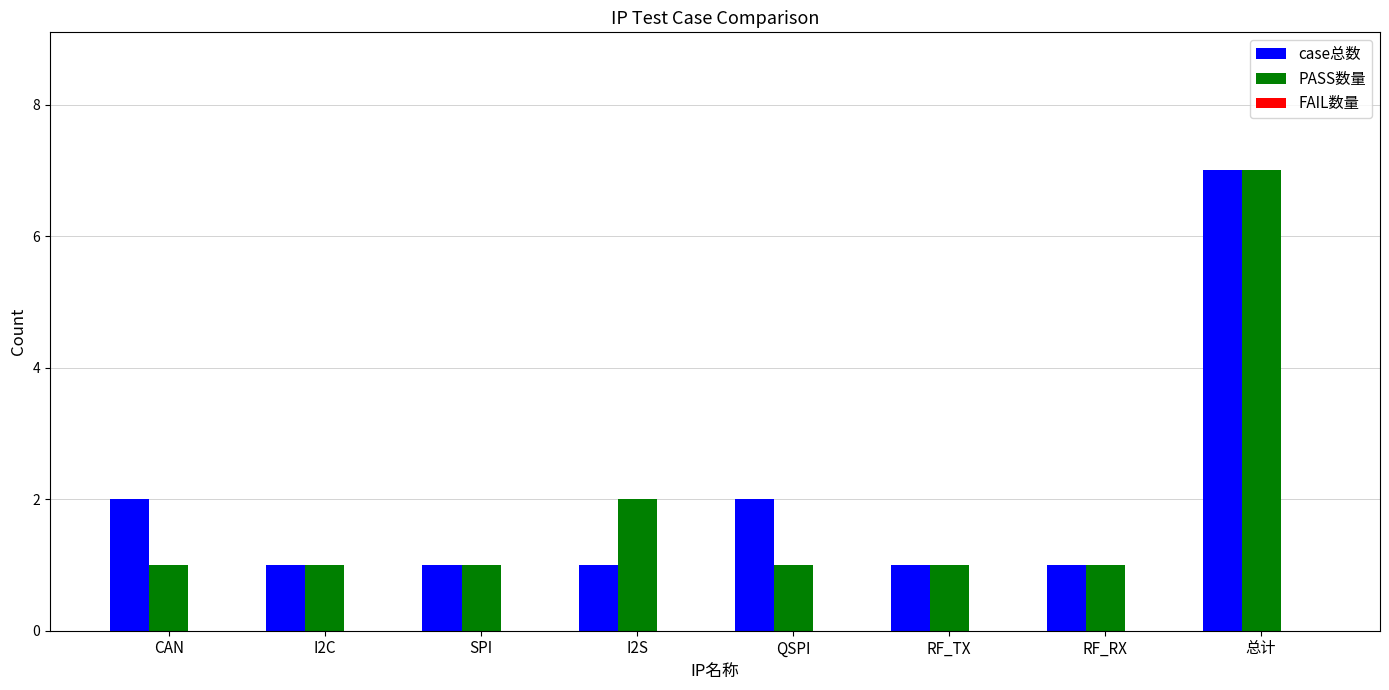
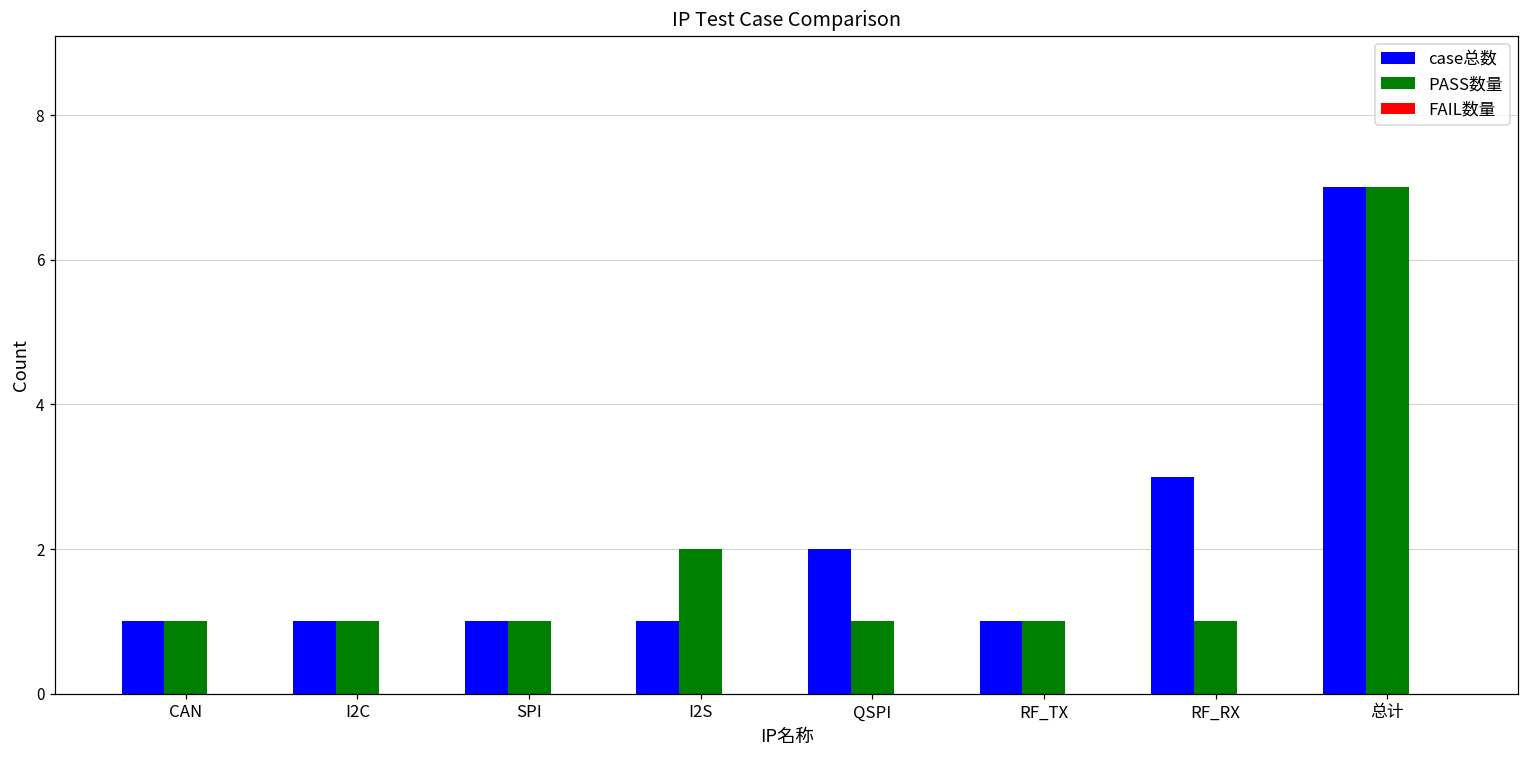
case总数, CAN: 2 -> 1
case总数, RF_RX: 1 -> 3
